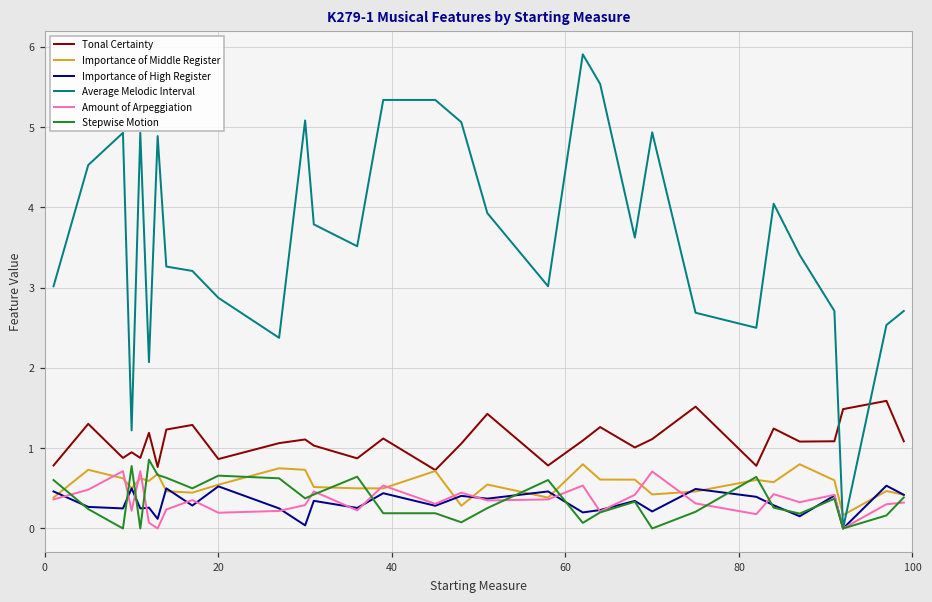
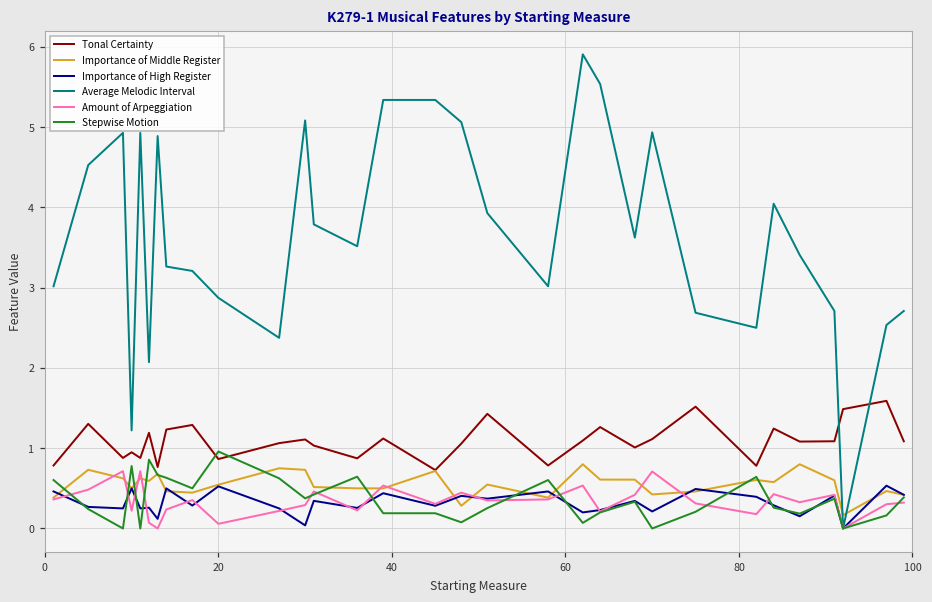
Amount of Arpeggiation, 20: 0.2 -> 0.1
Stepwise Motion, 20: 0.7 -> 1.0
